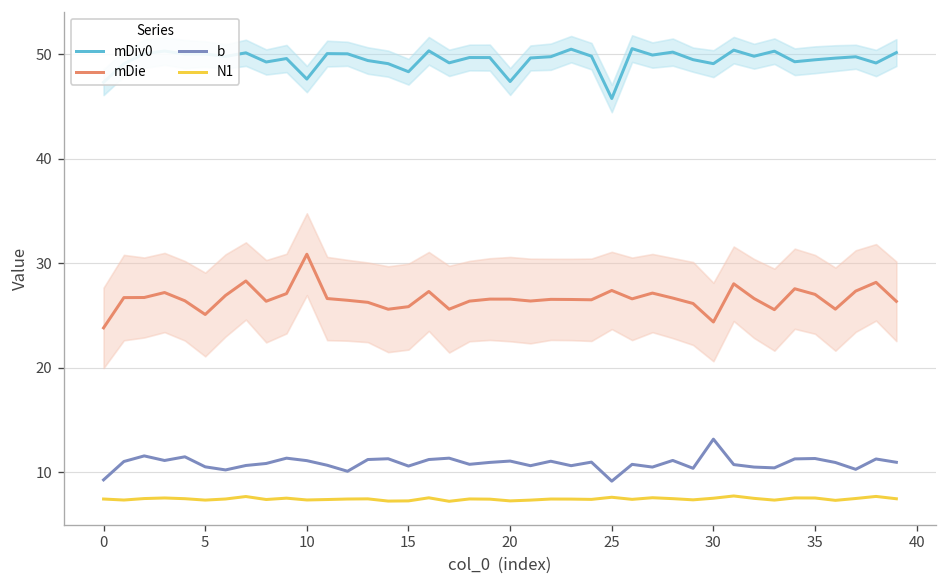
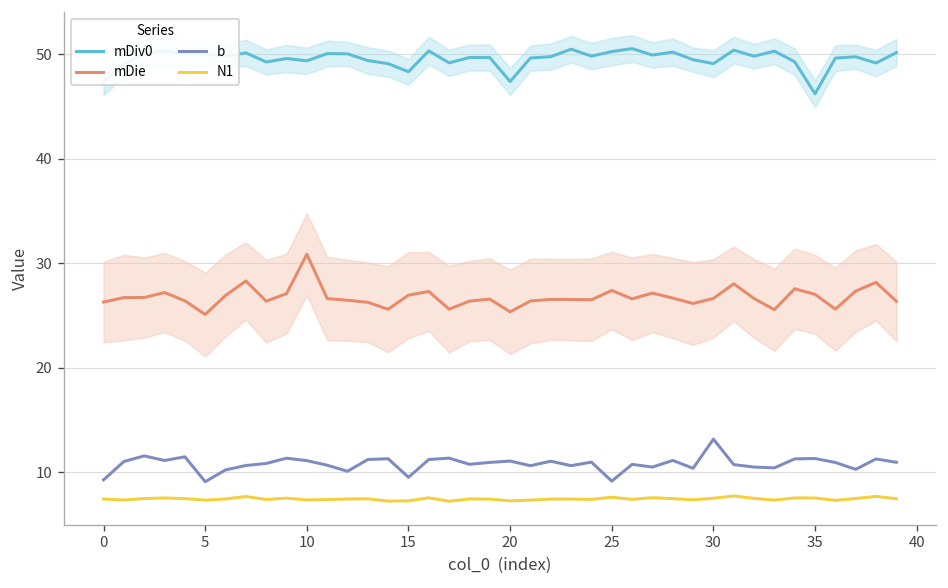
mDie, 0: 24 -> 26
b, 5: 11 -> 9
mDiv0, 10: 48 -> 49
mDie, 15: 26 -> 27
b, 15: 11 -> 10
mDie, 20: 27 -> 25
mDiv0, 25: 46 -> 50
mDie, 30: 24 -> 27
mDiv0, 35: 49 -> 46
